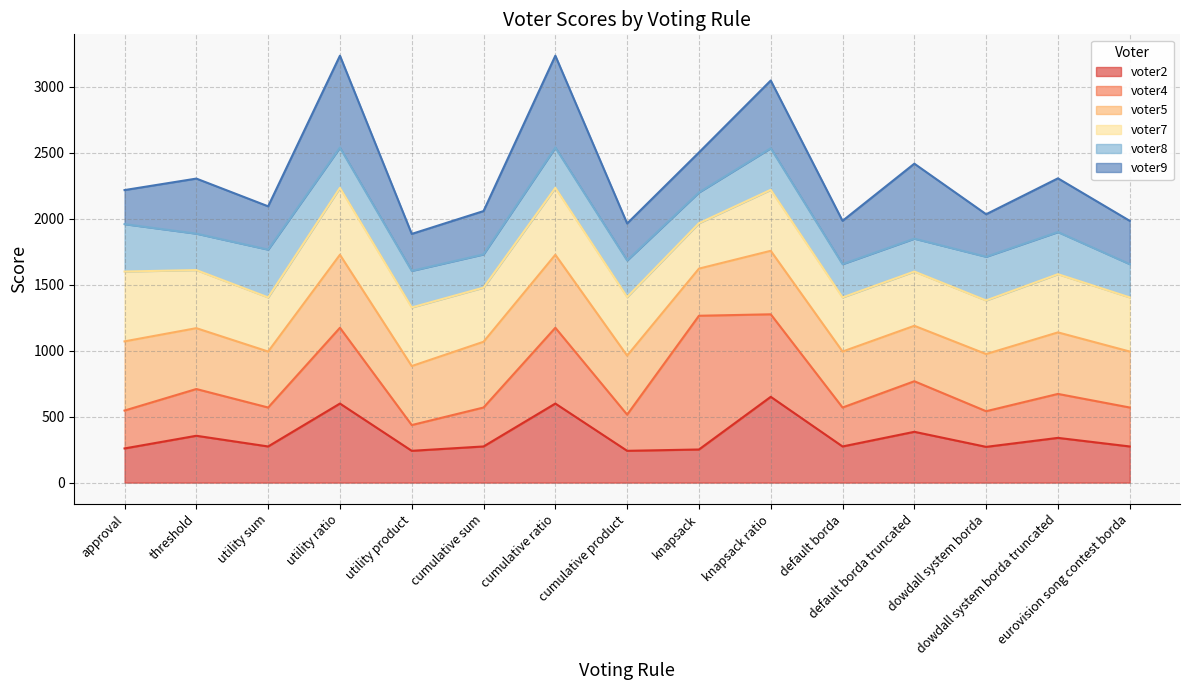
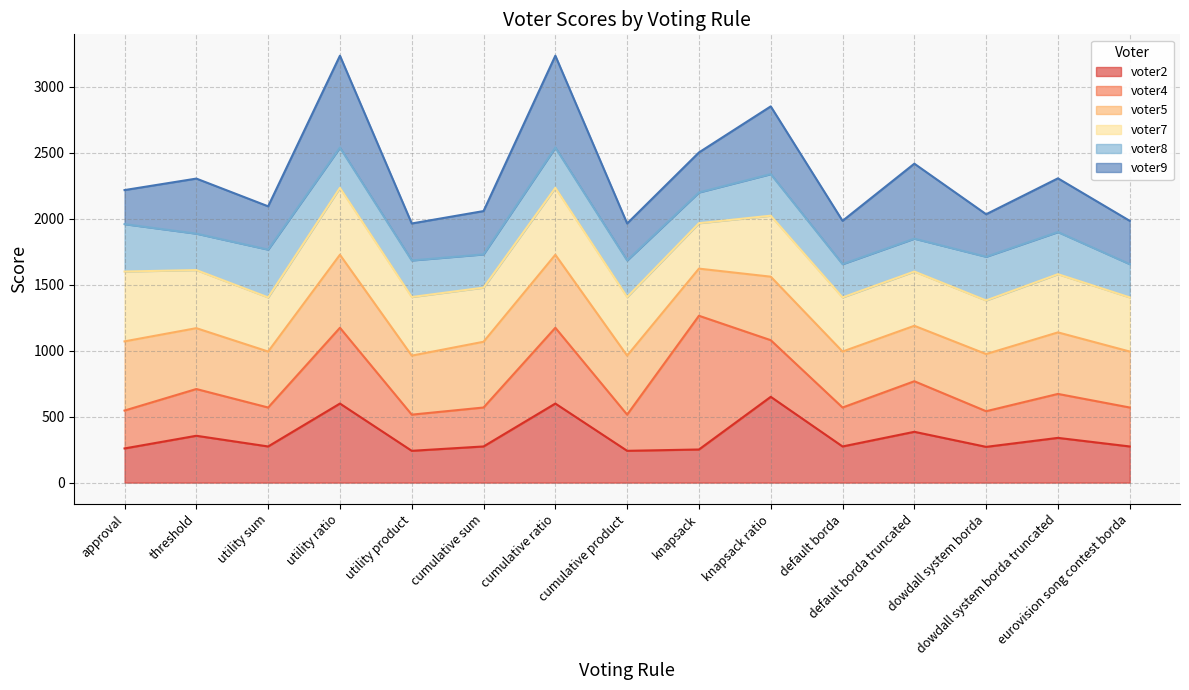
voter4, utility product: 200 -> 270
voter4, knapsack ratio: 630 -> 430
